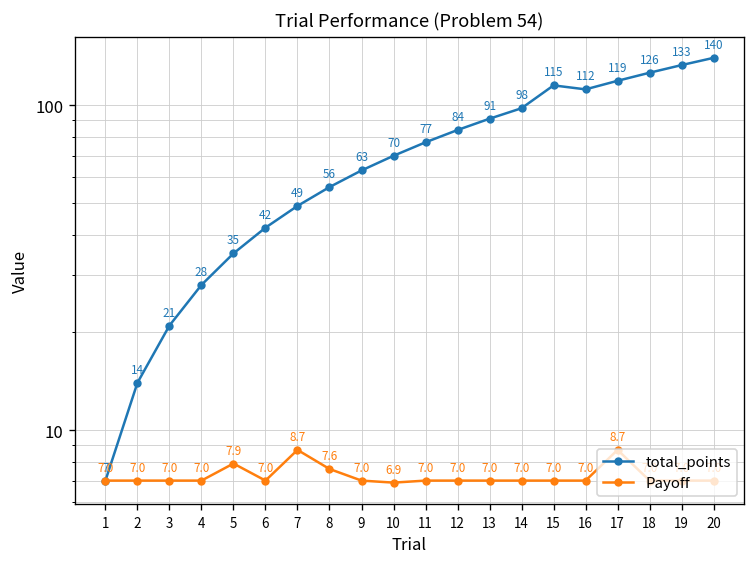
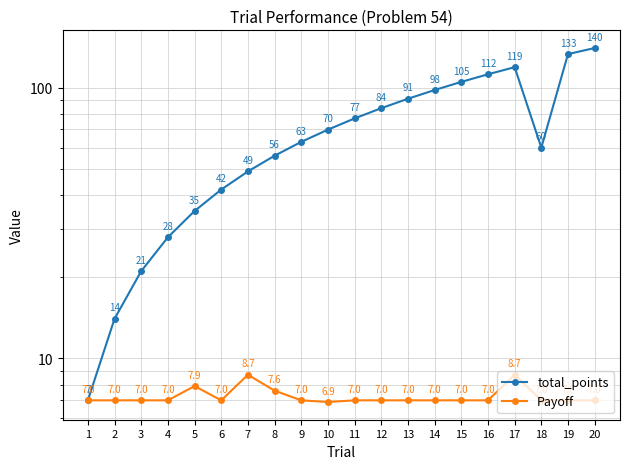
total_points, 15: 115 -> 105
total_points, 18: 126 -> 60
